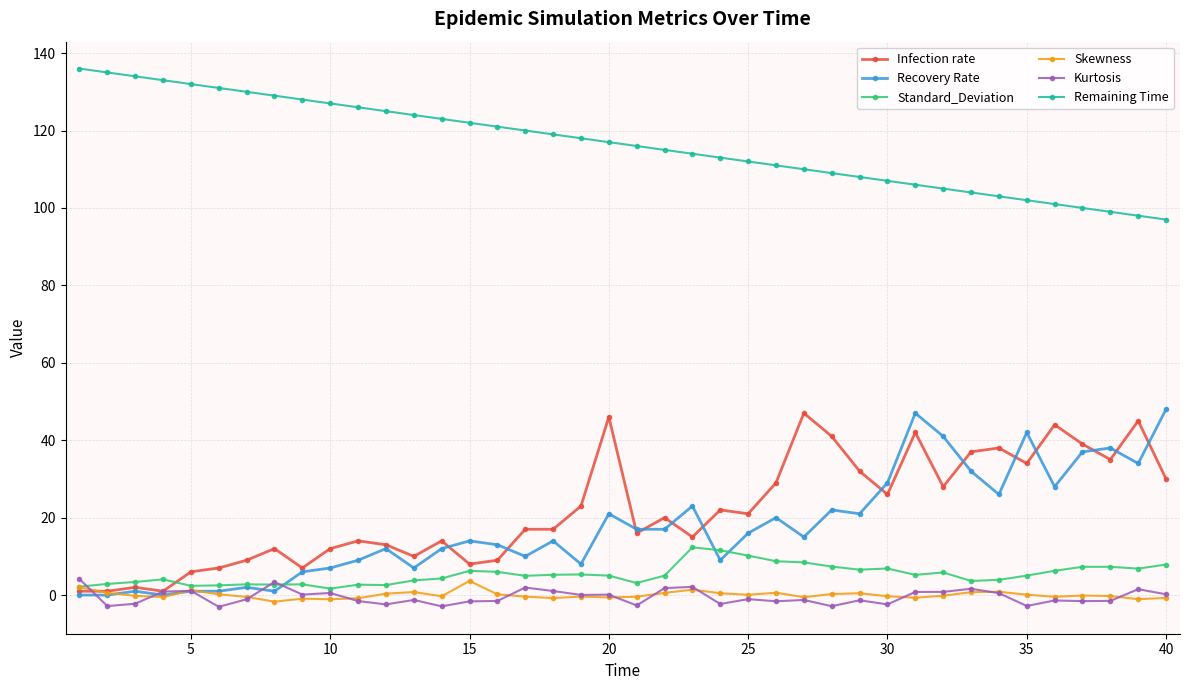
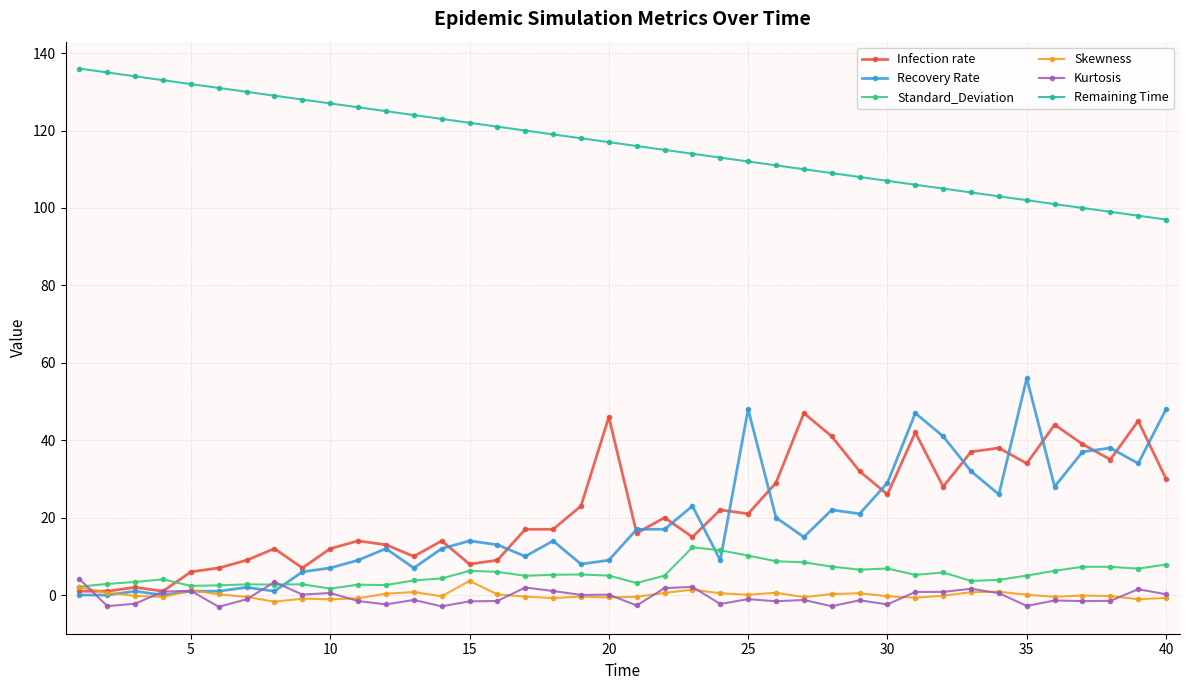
Recovery Rate, 20: 21 -> 9
Recovery Rate, 25: 16 -> 48
Recovery Rate, 35: 42 -> 56
